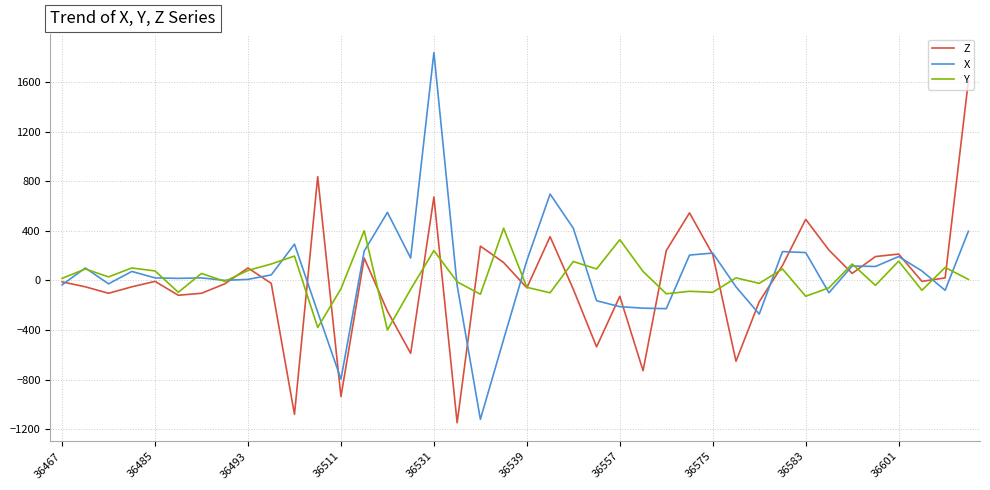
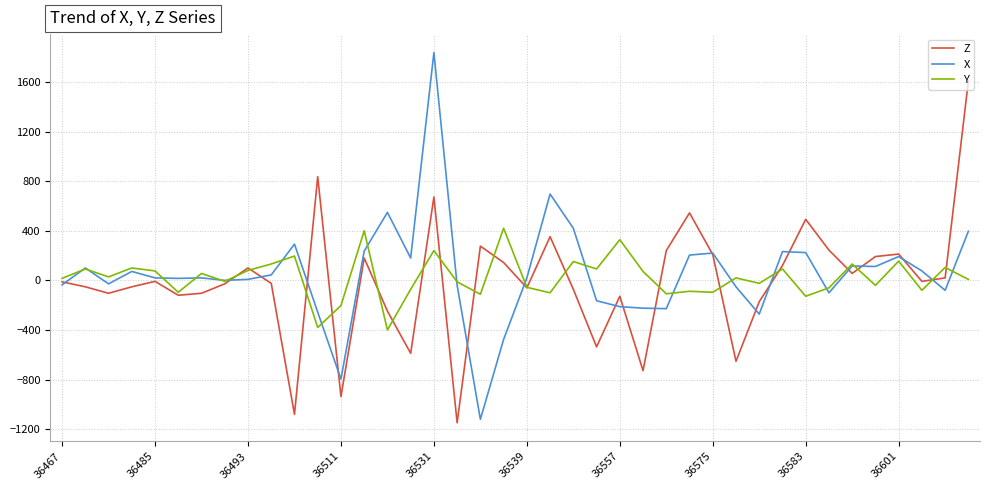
Y, 36511: -70 -> -200
X, 36539: 160 -> 20
